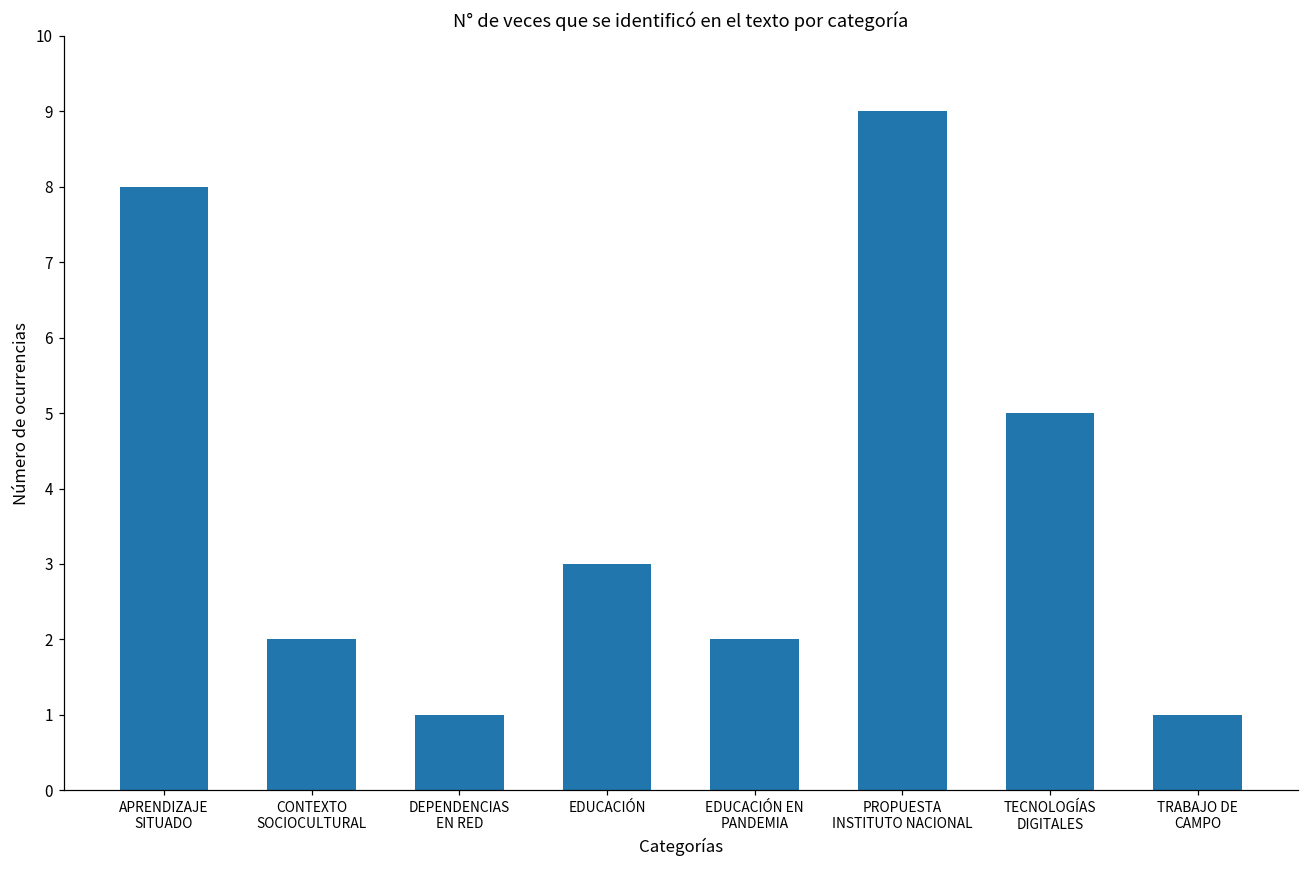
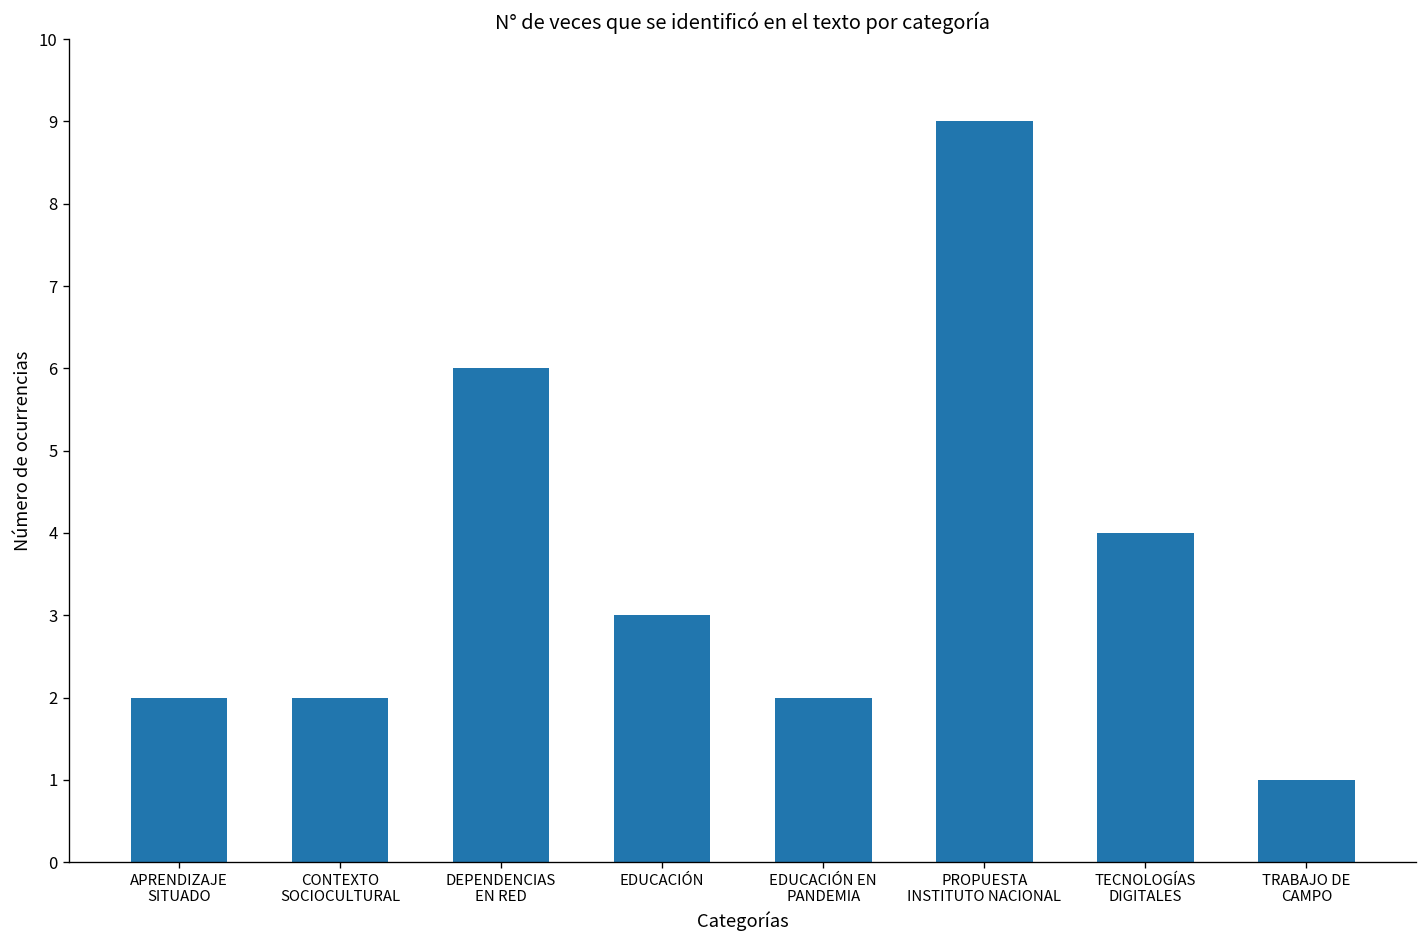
APRENDIZAJE SITUADO: 8 -> 2
DEPENDENCIAS EN RED: 1 -> 6
TECNOLOGÍAS DIGITALES: 5 -> 4
